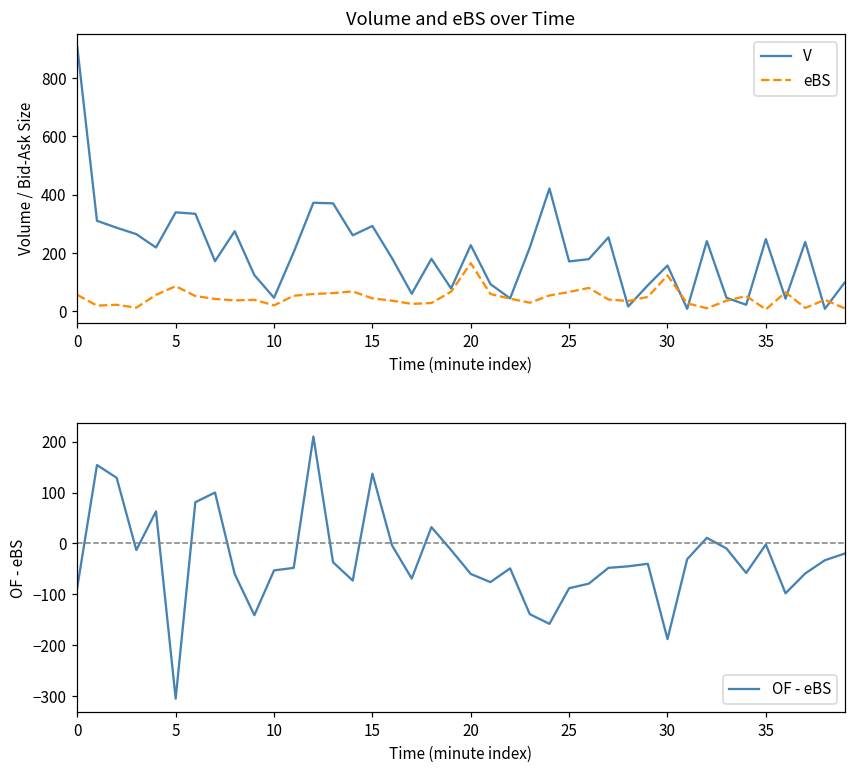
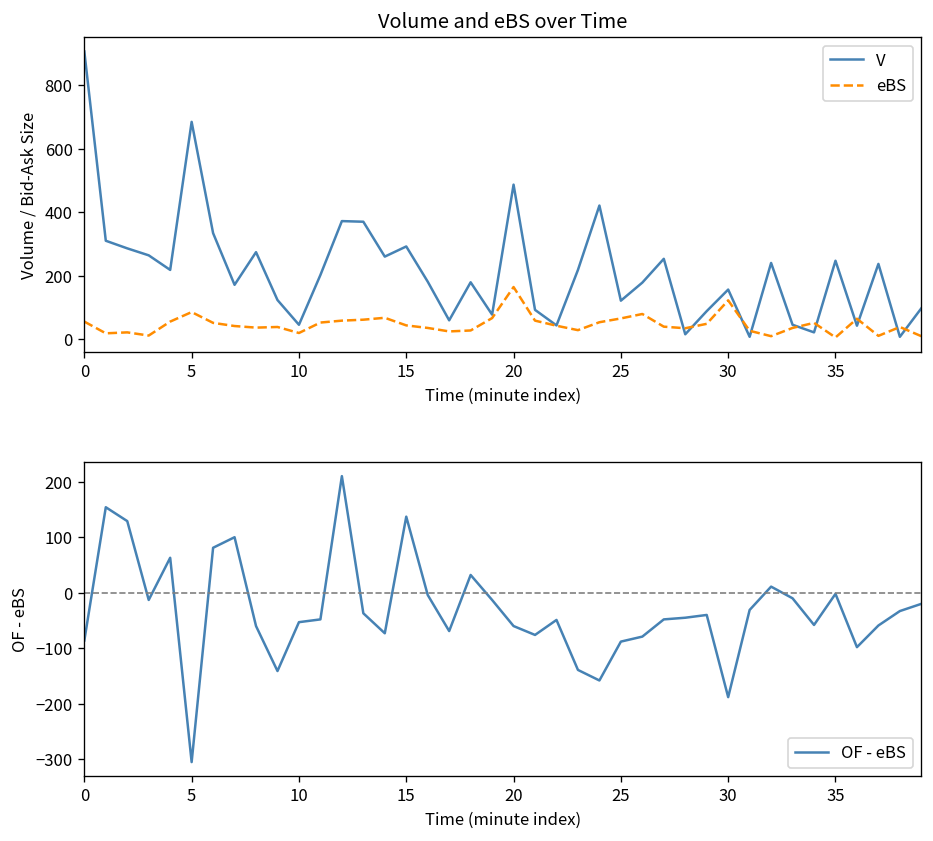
Volume and eBS over Time, V, 5: 340 -> 690
Volume and eBS over Time, V, 20: 230 -> 490
Volume and eBS over Time, V, 25: 170 -> 120
